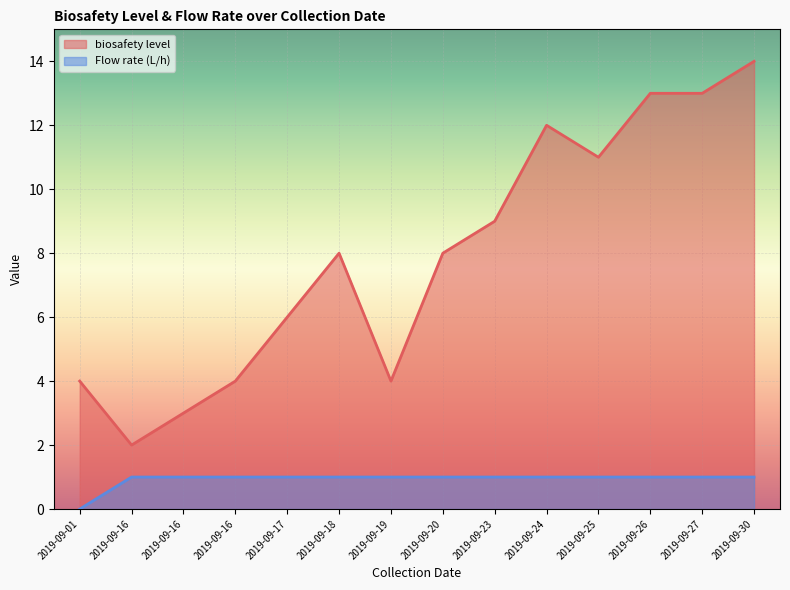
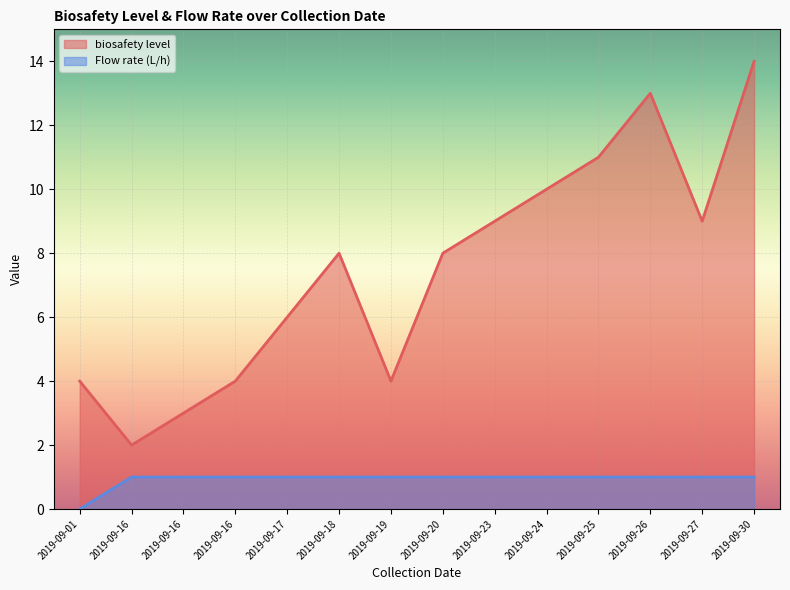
biosafety level, 2019-09-24: 12 -> 10
biosafety level, 2019-09-27: 13 -> 9
